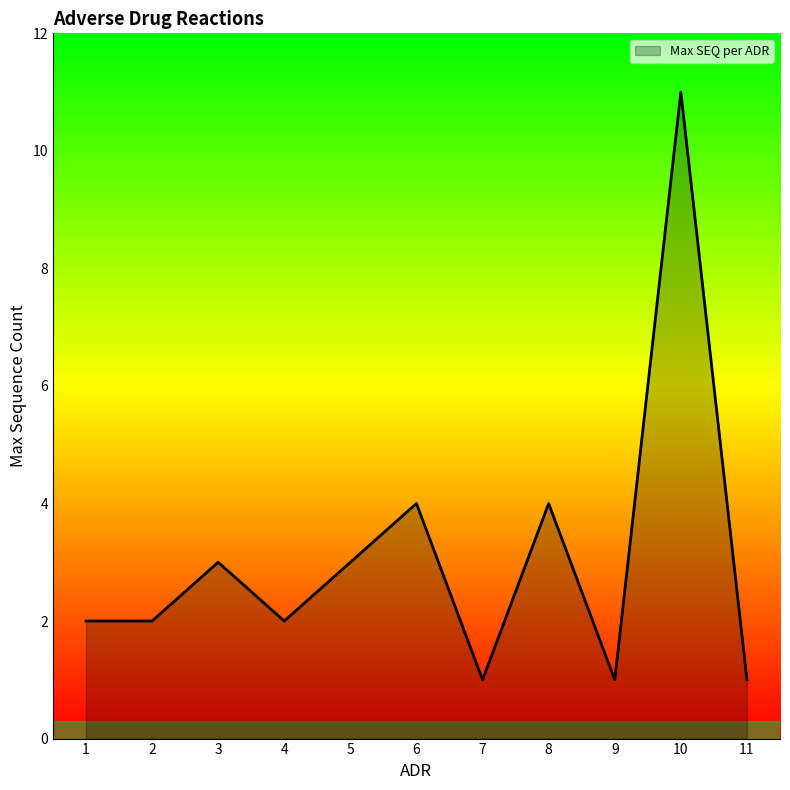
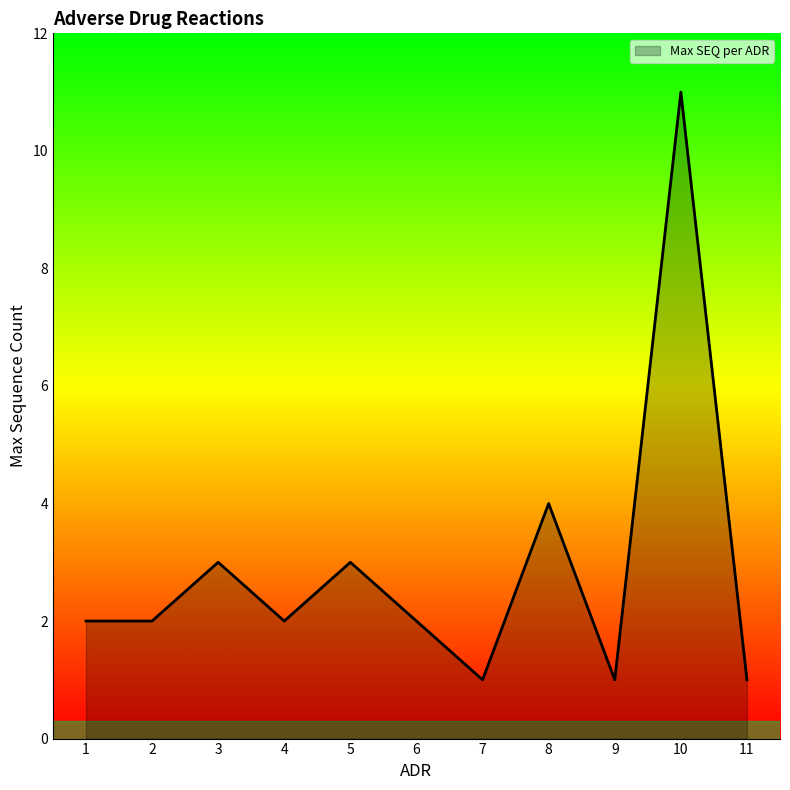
6: 4 -> 2
